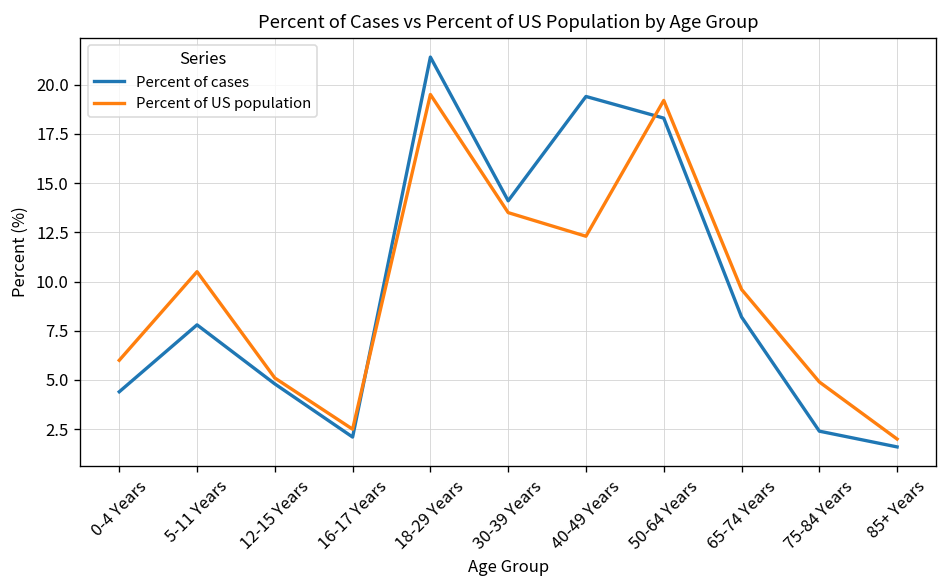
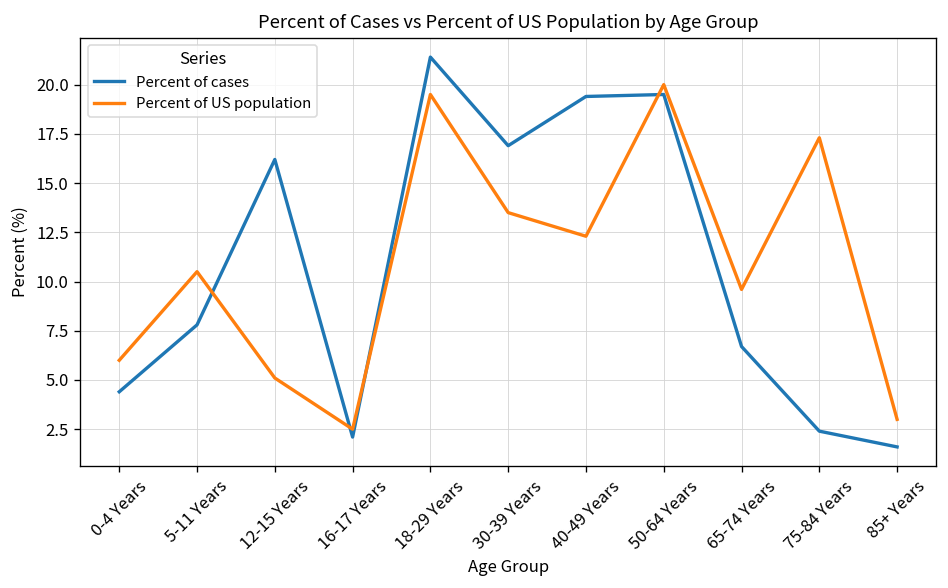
Percent of cases, 12-15 Years: 4.8 -> 16.2
Percent of cases, 30-39 Years: 14.1 -> 16.9
Percent of cases, 50-64 Years: 18.3 -> 19.5
Percent of US population, 50-64 Years: 19.2 -> 20.0
Percent of cases, 65-74 Years: 8.2 -> 6.7
Percent of US population, 75-84 Years: 4.9 -> 17.3
Percent of US population, 85+ Years: 2 -> 3
